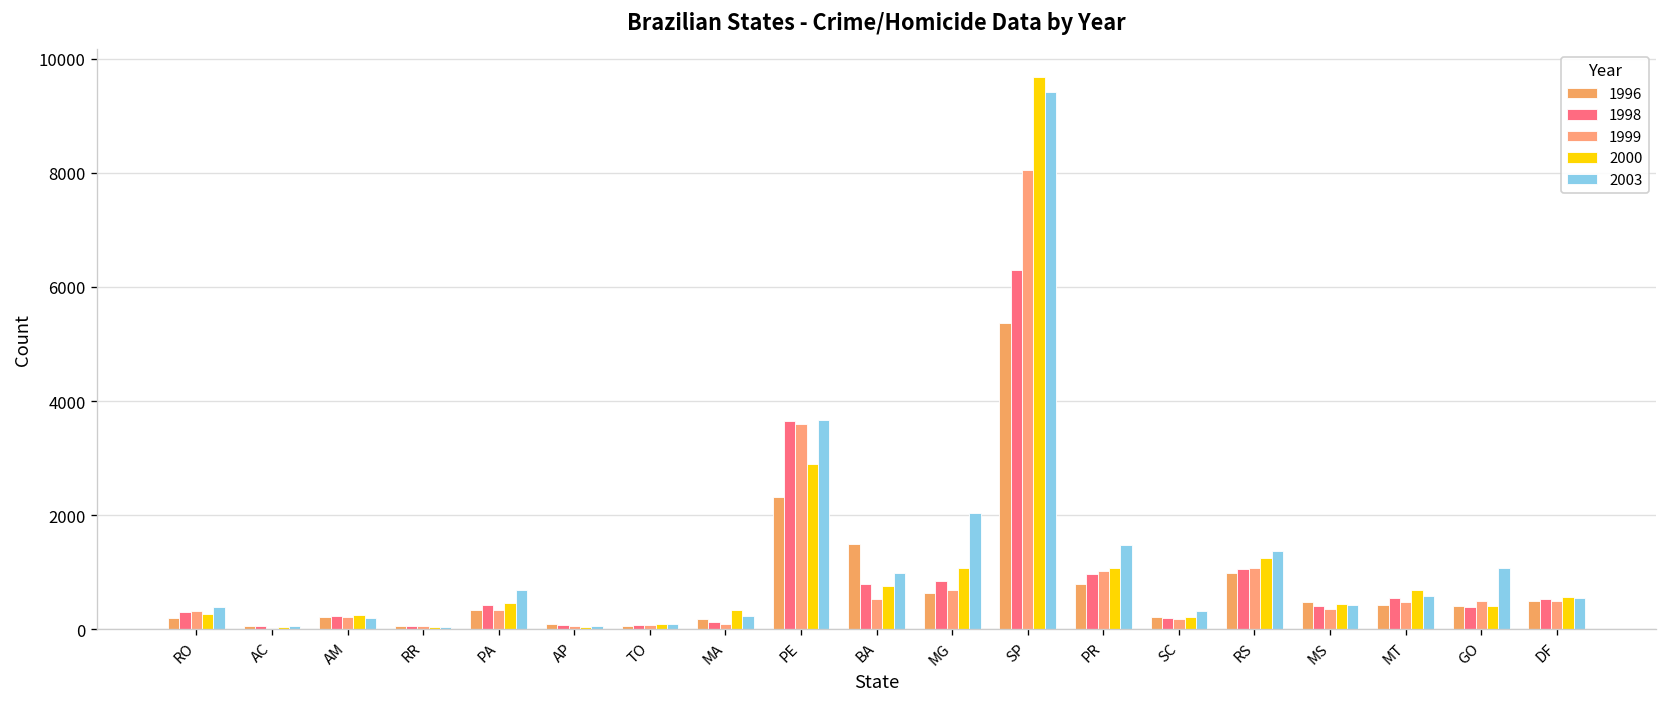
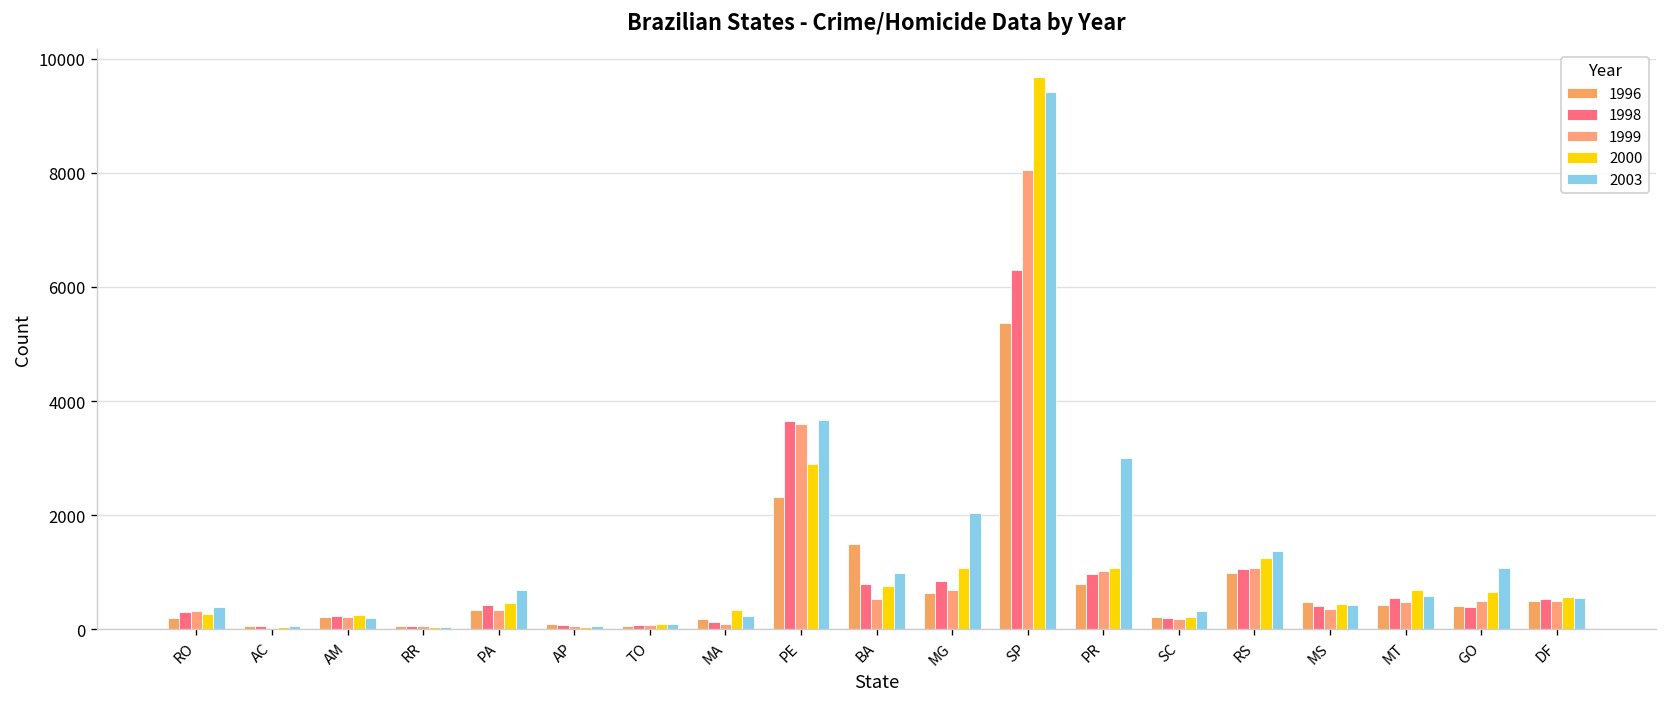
2003, PR: 1500 -> 3000
2000, GO: 400 -> 700
